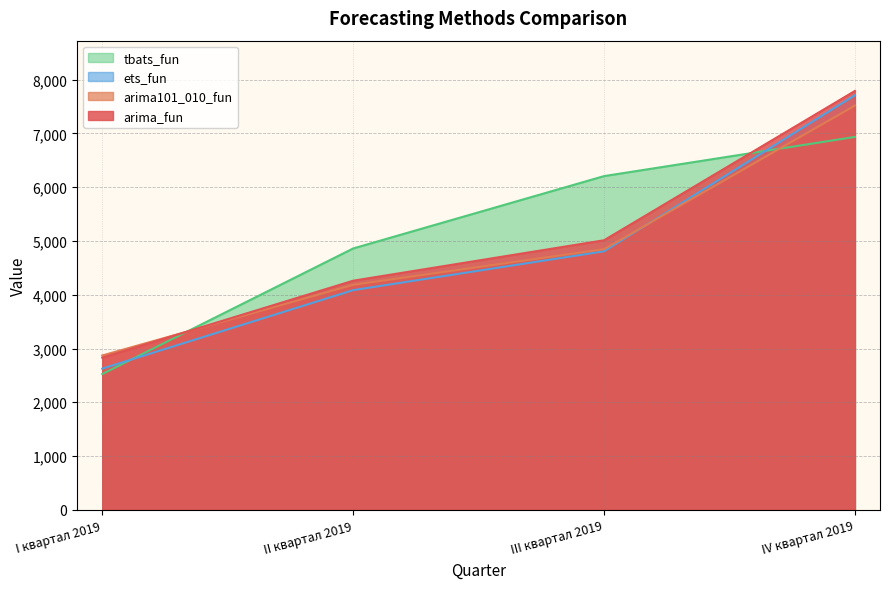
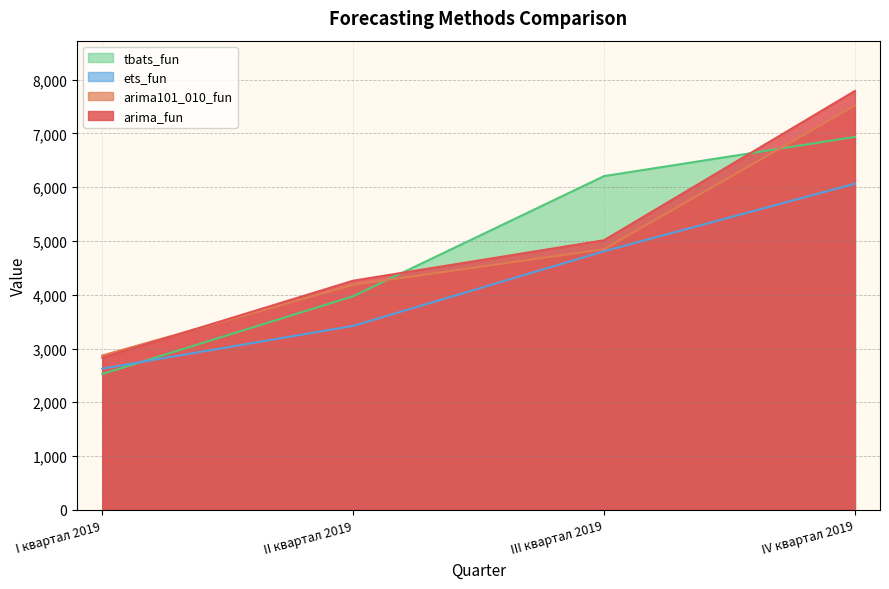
tbats_fun, II квартал 2019: 4,900 -> 4,000
ets_fun, II квартал 2019: 4,100 -> 3,400
ets_fun, IV квартал 2019: 7,700 -> 6,100
